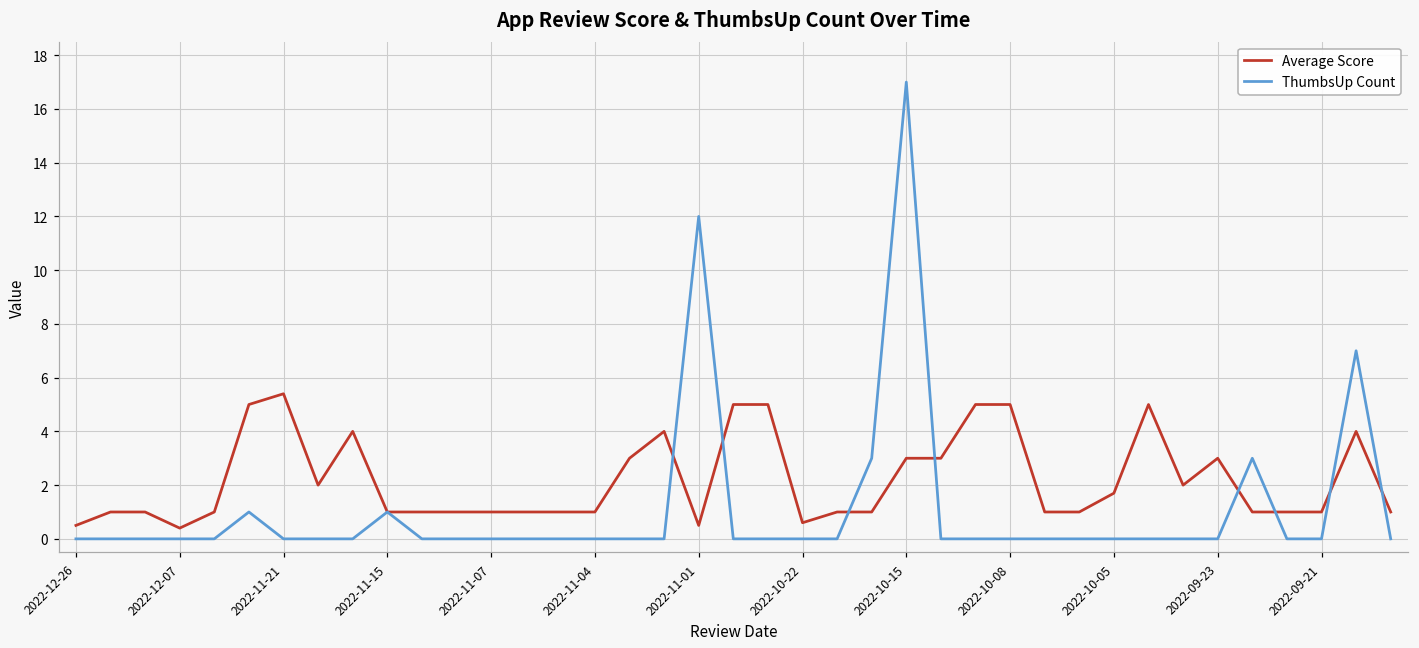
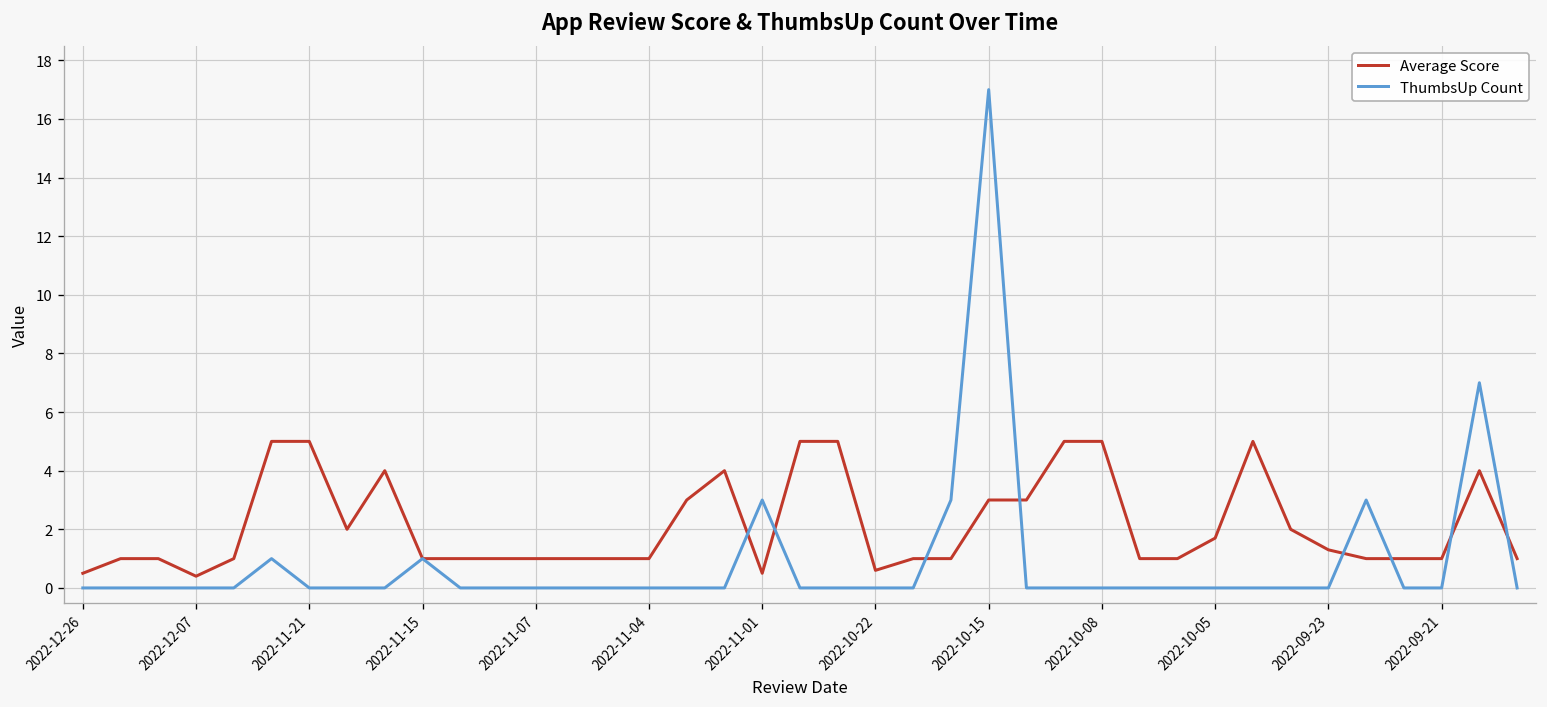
Average Score, 2022-11-21: 5.4 -> 5.0
ThumbsUp Count, 2022-11-01: 12 -> 3
Average Score, 2022-09-23: 3.0 -> 1.3
